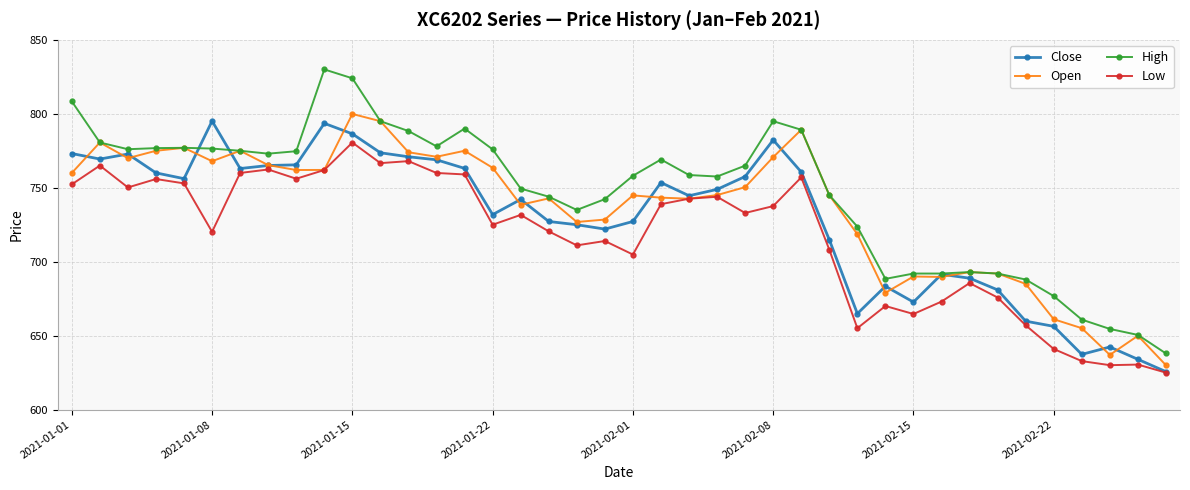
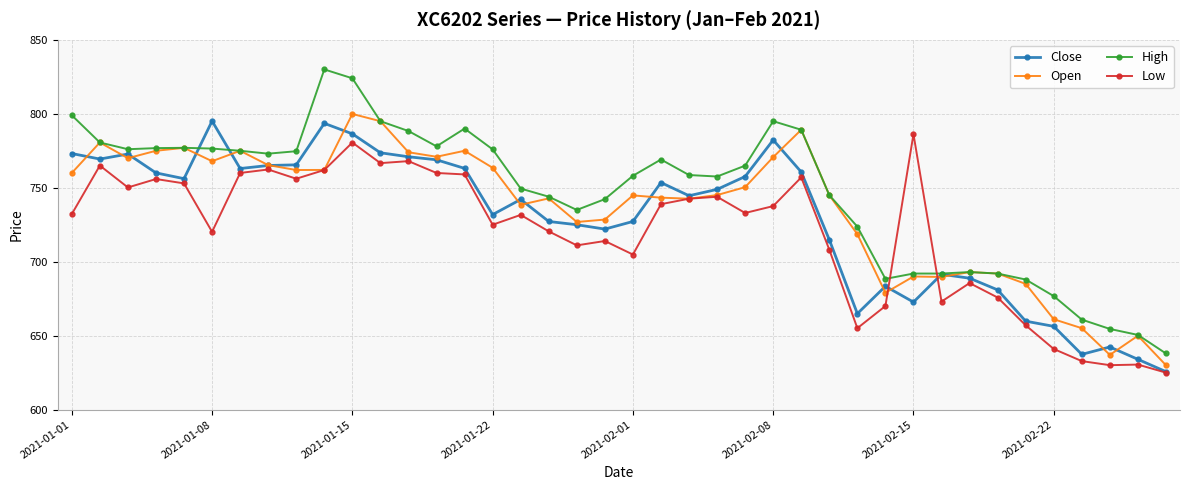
High, 2021-01-01: 808 -> 799
Low, 2021-01-01: 752 -> 732
Low, 2021-02-15: 665 -> 786
